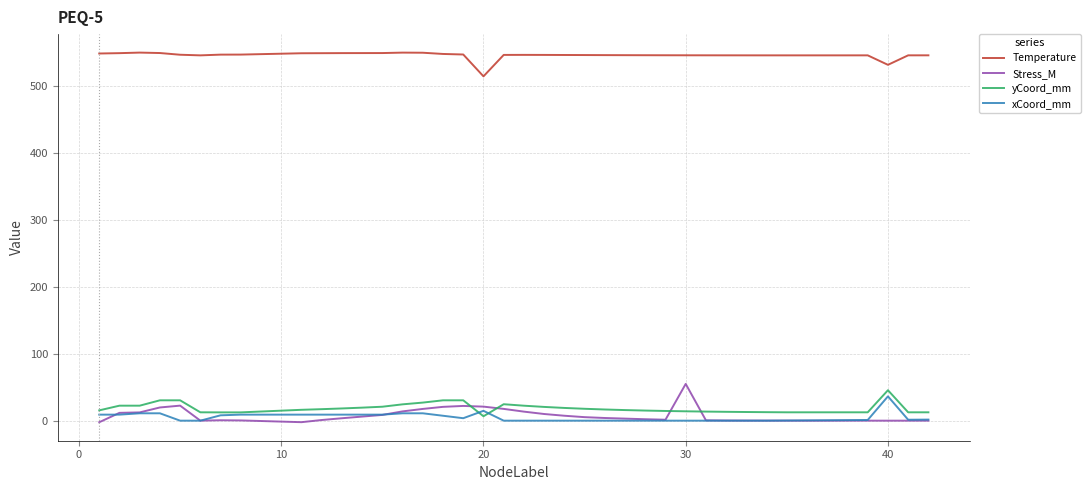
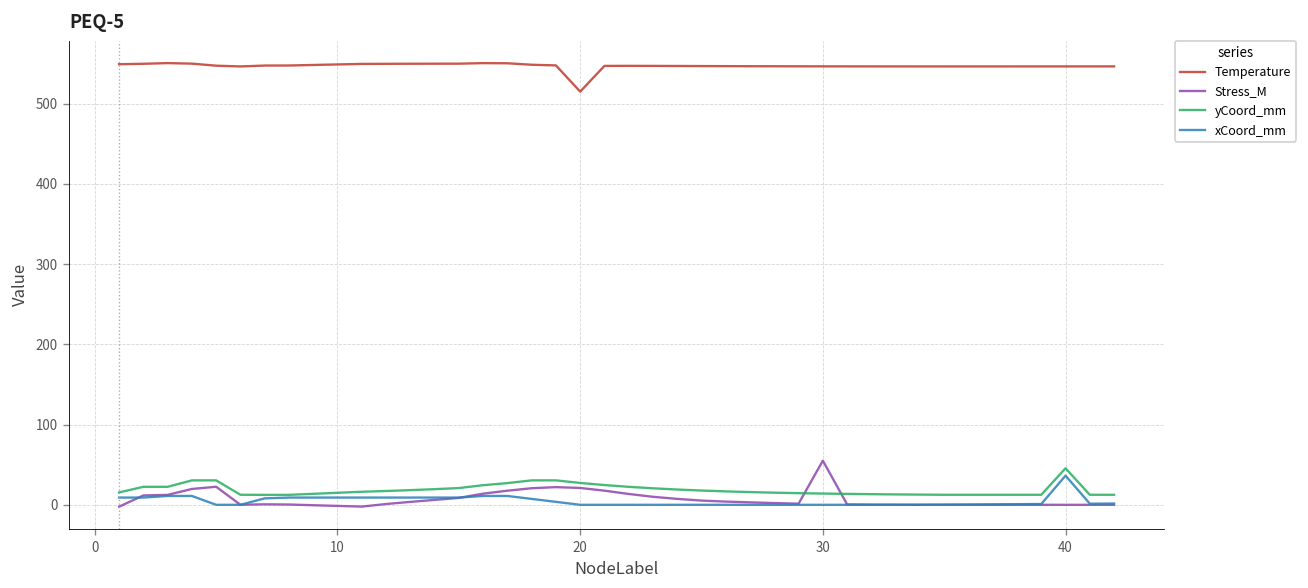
yCoord_mm, 20: 10 -> 30
xCoord_mm, 20: 10 -> 0
Temperature, 40: 530 -> 550
